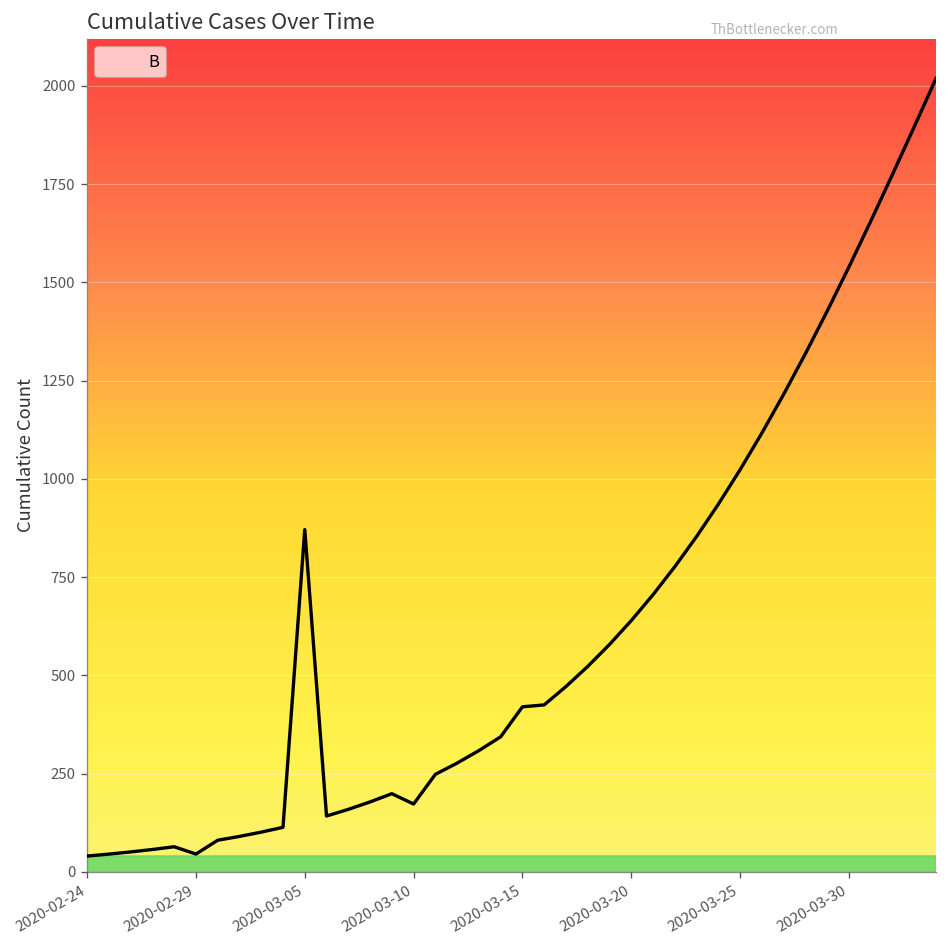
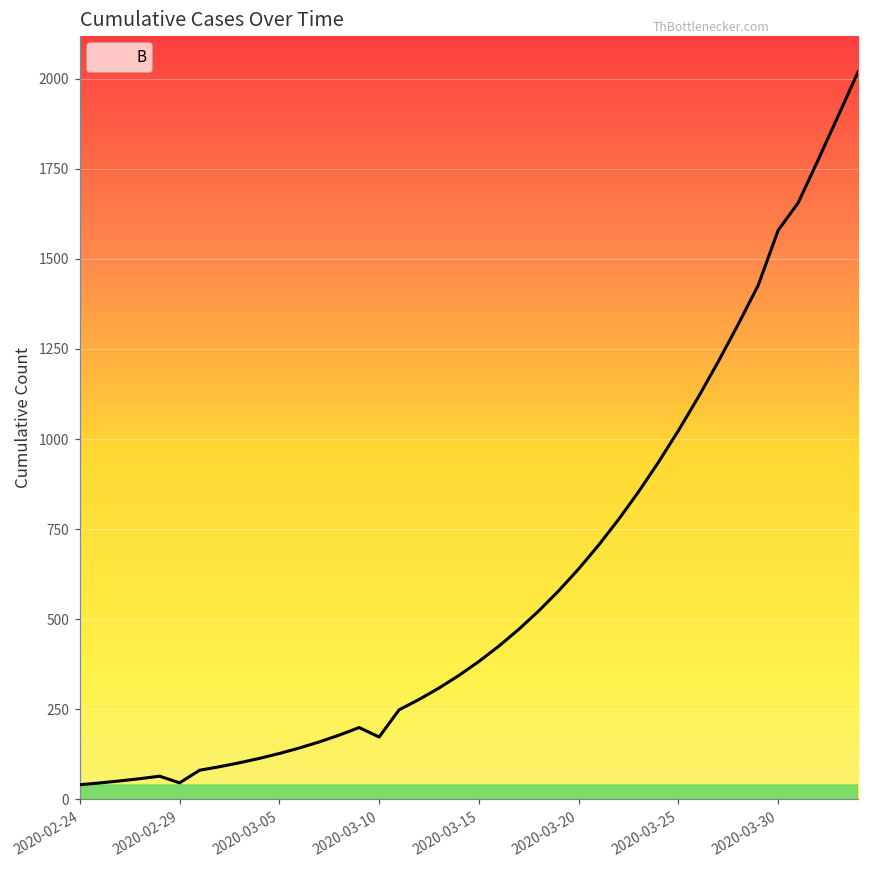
2020-03-05: 870 -> 130
2020-03-15: 420 -> 380
2020-03-30: 1540 -> 1580
